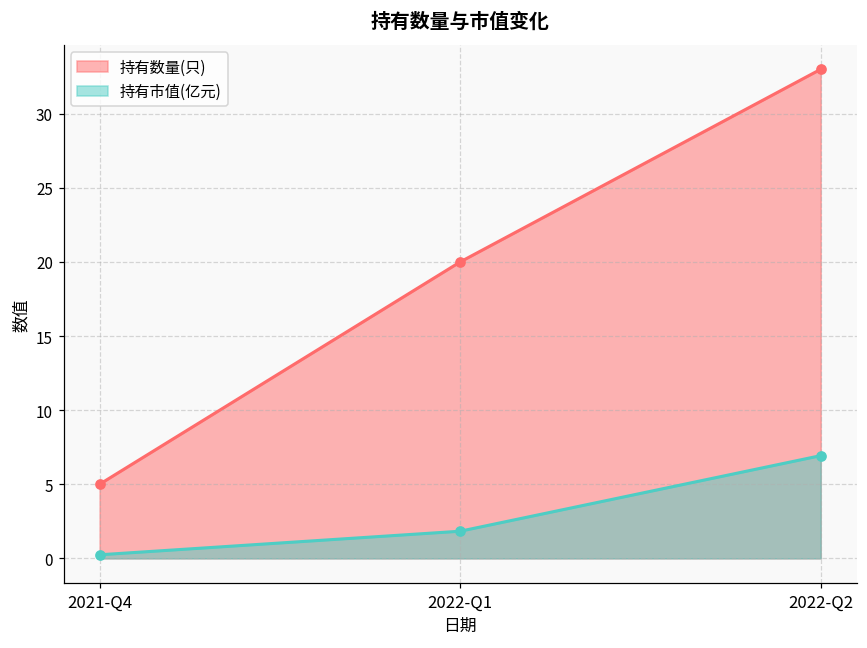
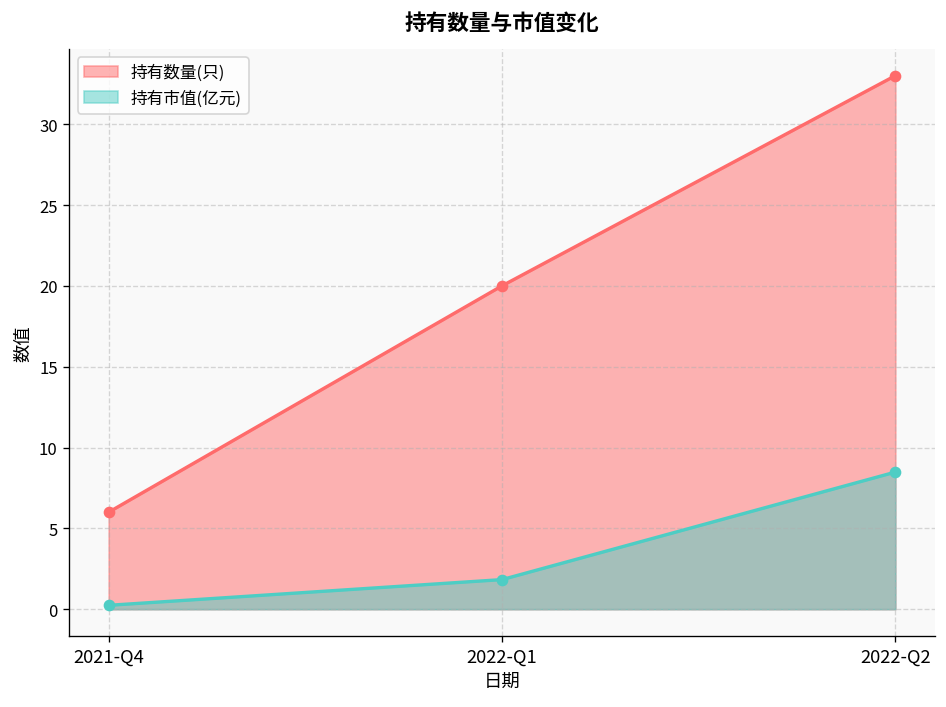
持有数量(只), 2021-Q4: 5 -> 6
持有市值(亿元), 2022-Q2: 6.9 -> 8.5
